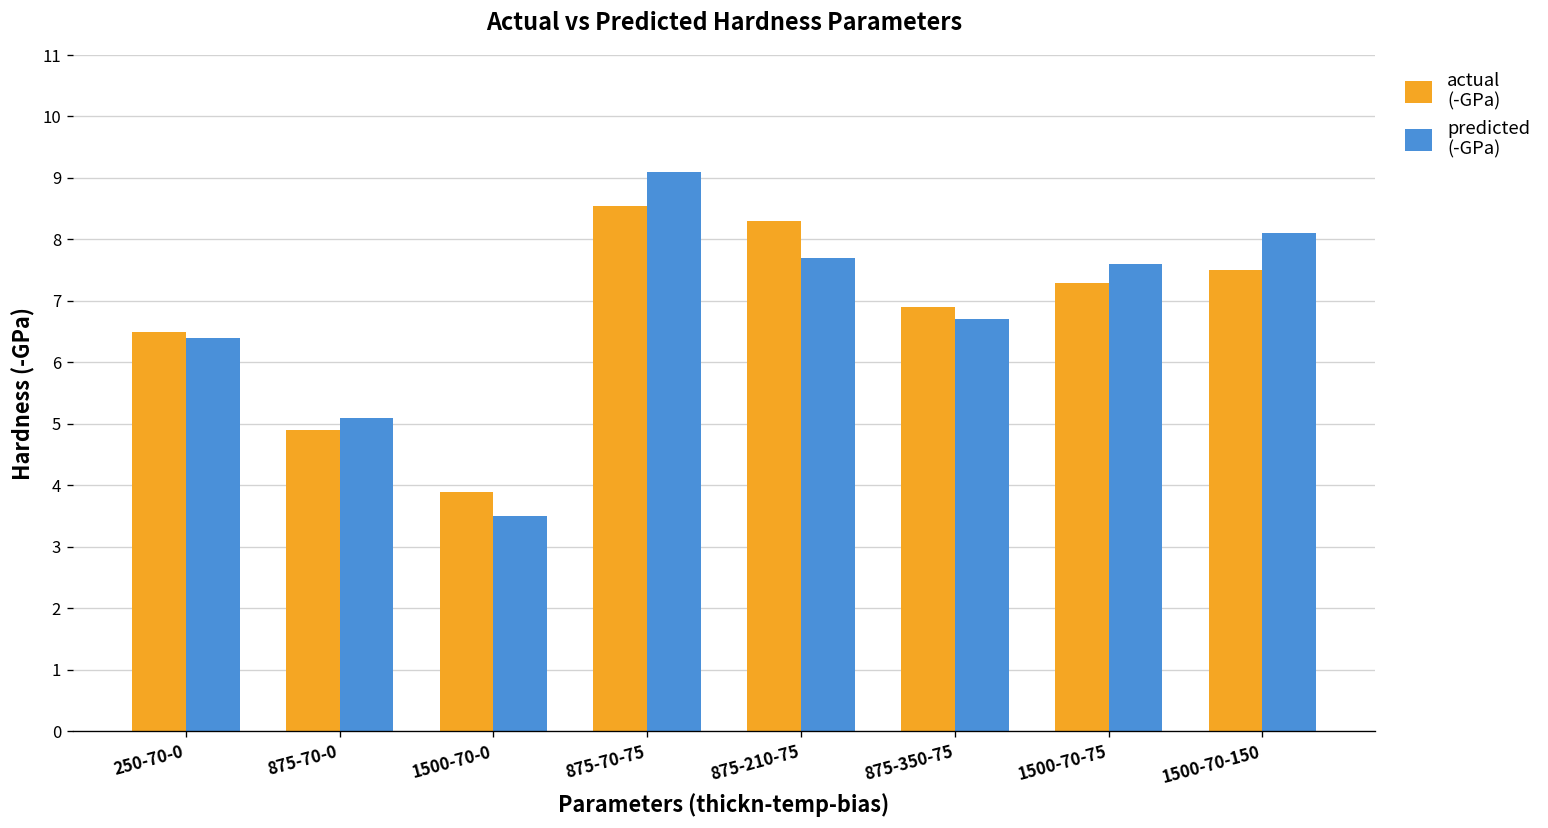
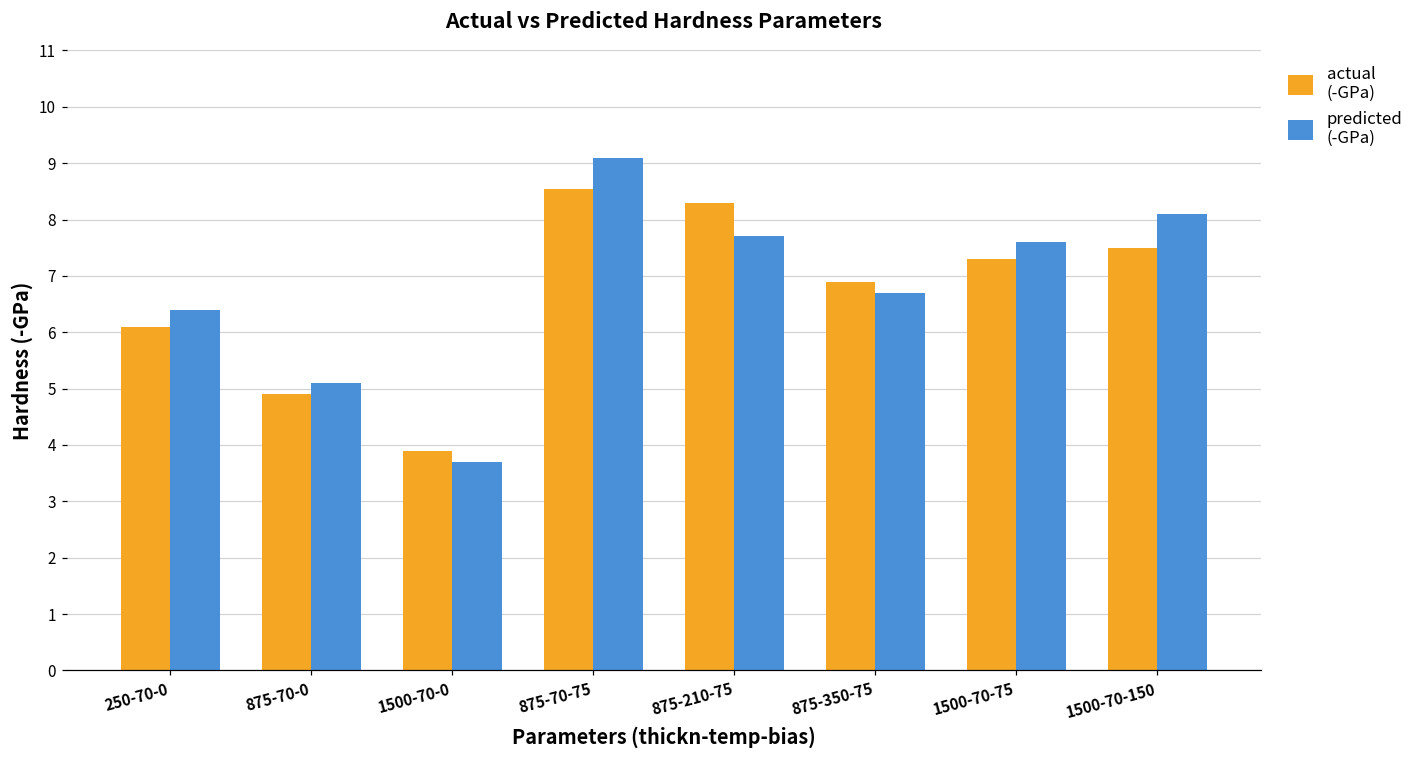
actual (-GPa), 250-70-0: 6.5 -> 6.1
predicted (-GPa), 1500-70-0: 3.5 -> 3.7
